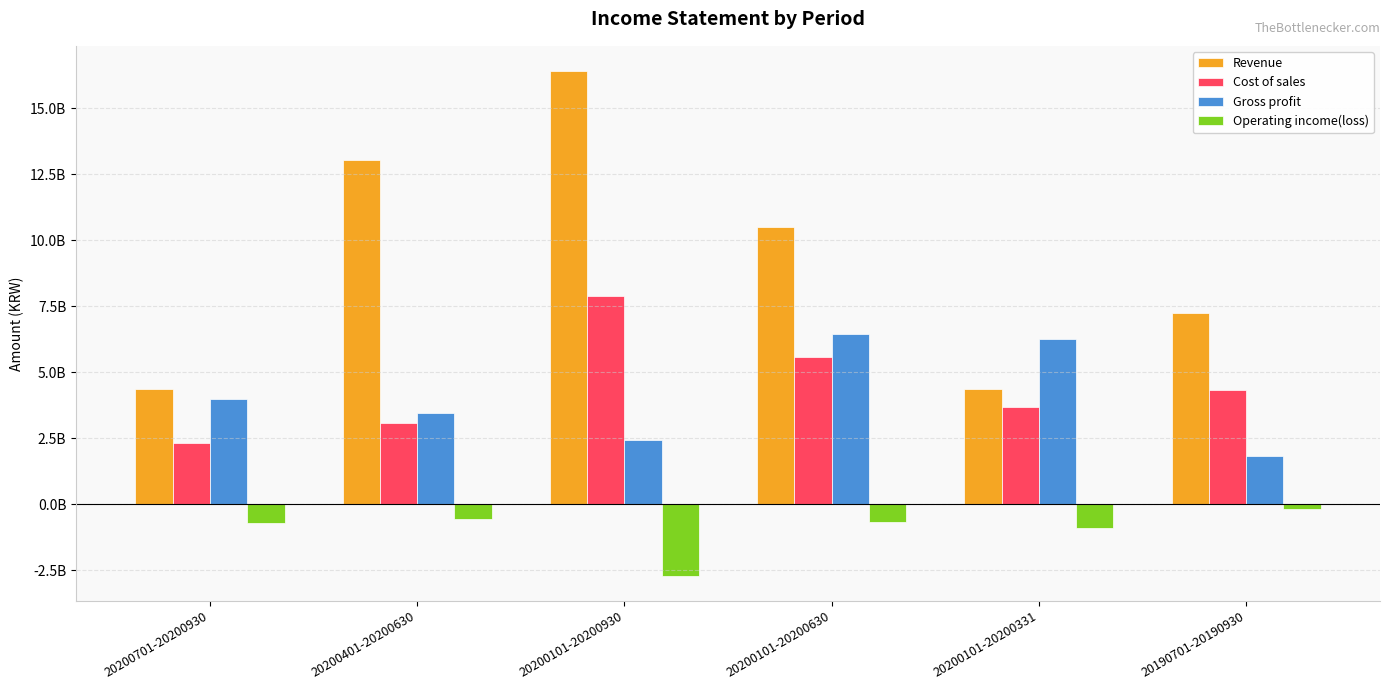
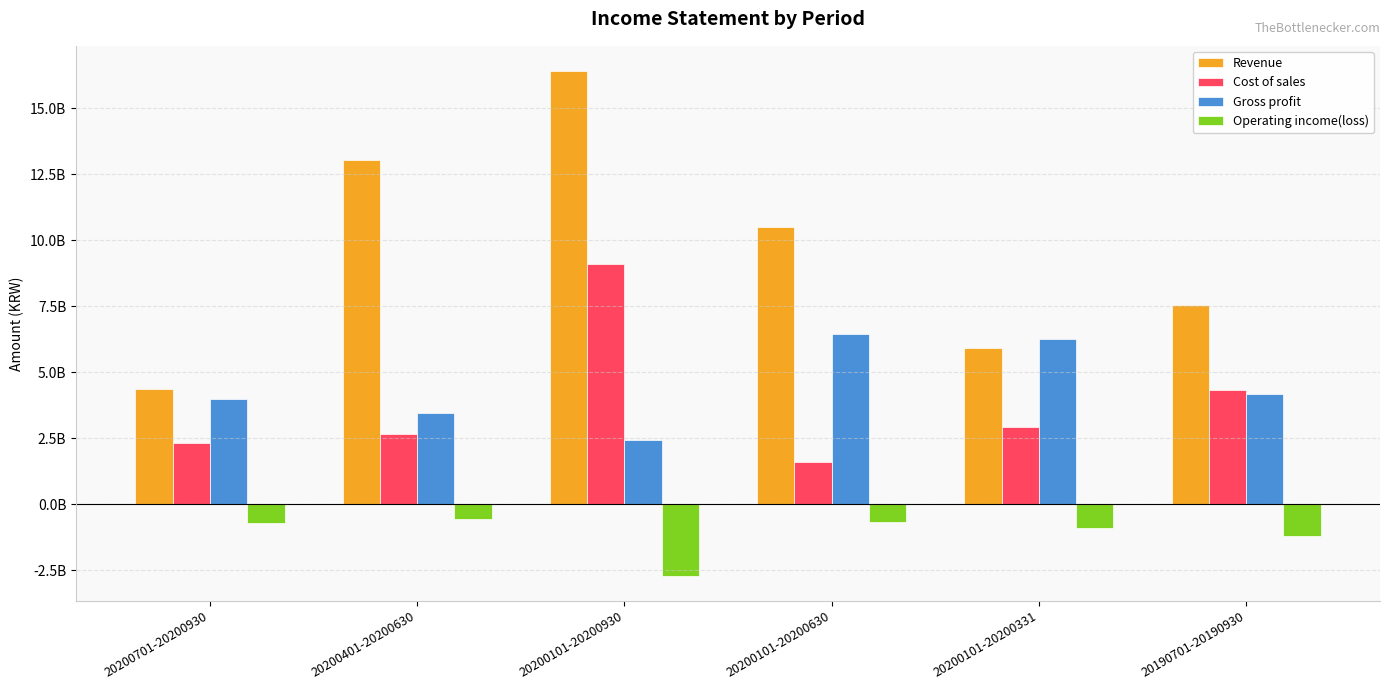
Cost of sales, 20200401-20200630: 3100000000 -> 2700000000
Cost of sales, 20200101-20200930: 7900000000 -> 9100000000
Cost of sales, 20200101-20200630: 5600000000 -> 1600000000
Revenue, 20200101-20200331: 4400000000 -> 5900000000
Cost of sales, 20200101-20200331: 3700000000 -> 2900000000
Revenue, 20190701-20190930: 7300000000 -> 7600000000
Gross profit, 20190701-20190930: 1800000000 -> 4200000000
Operating income(loss), 20190701-20190930: -200000000 -> -1200000000
